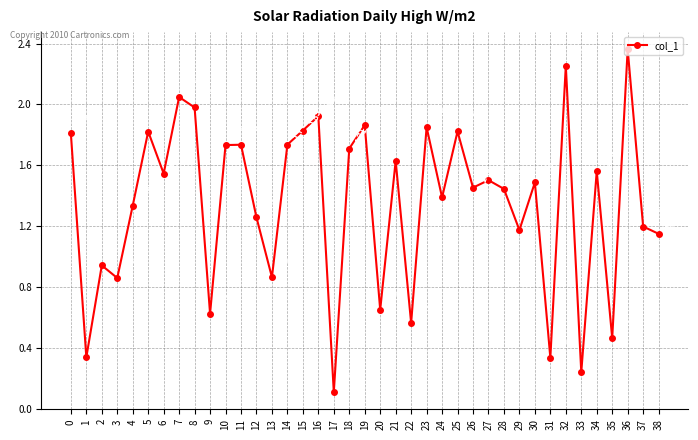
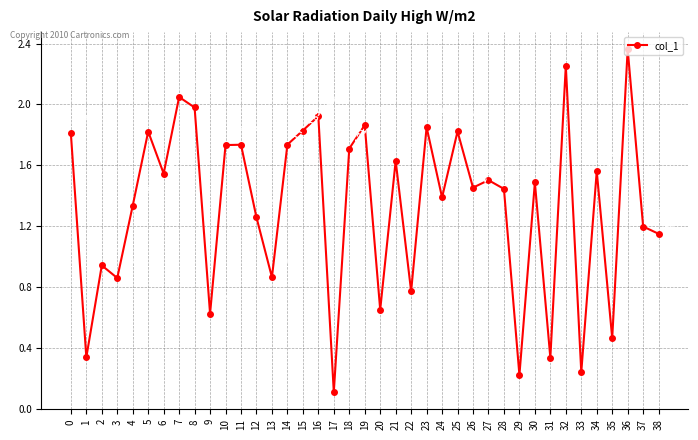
22: 0.56 -> 0.77
29: 1.17 -> 0.22
